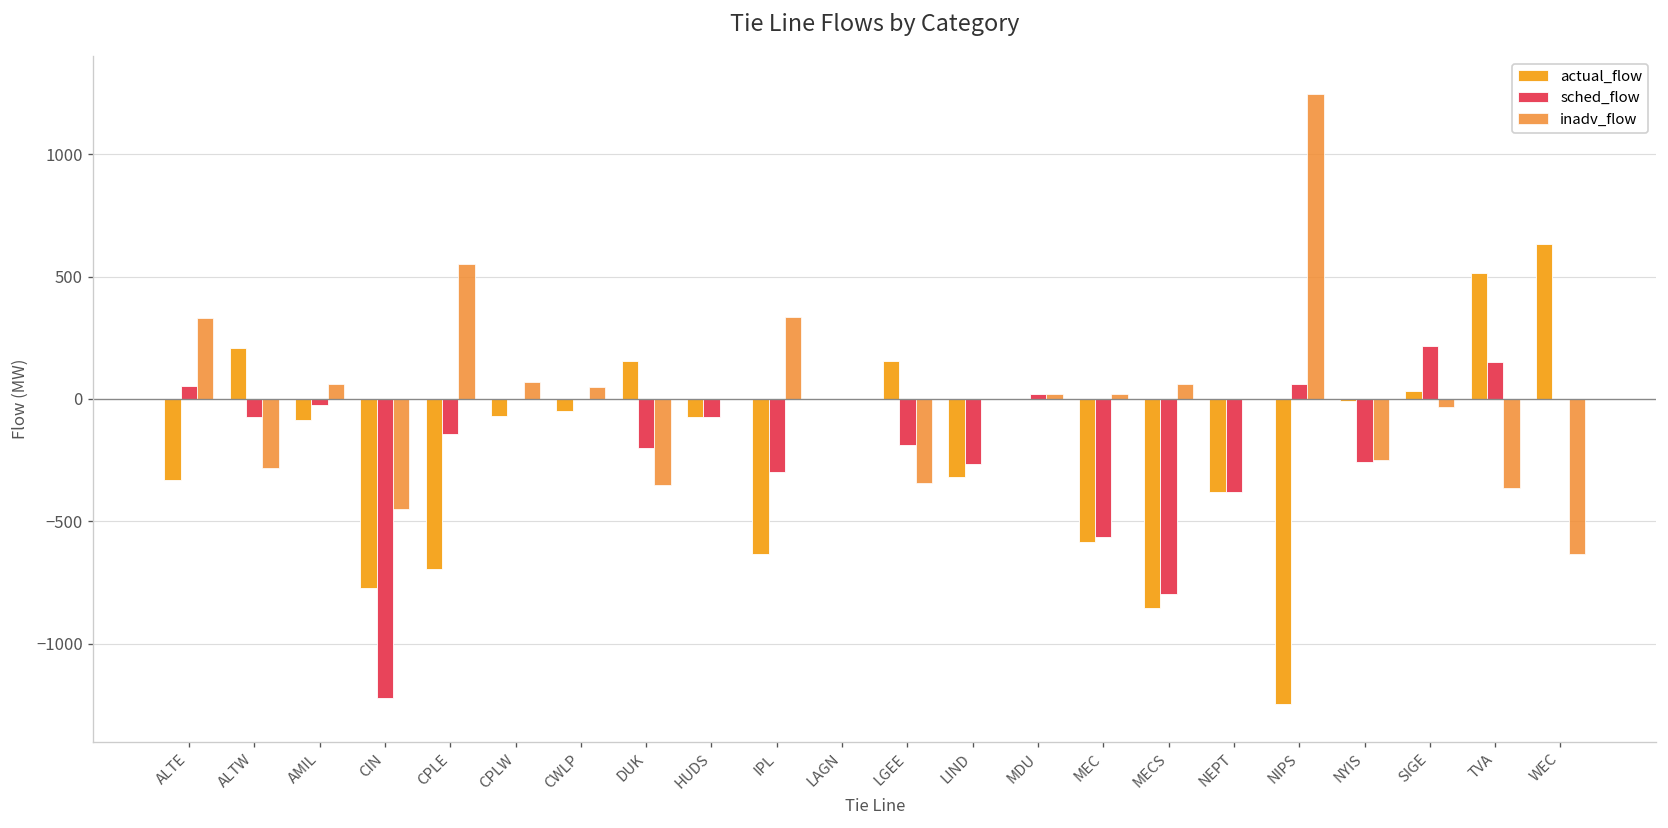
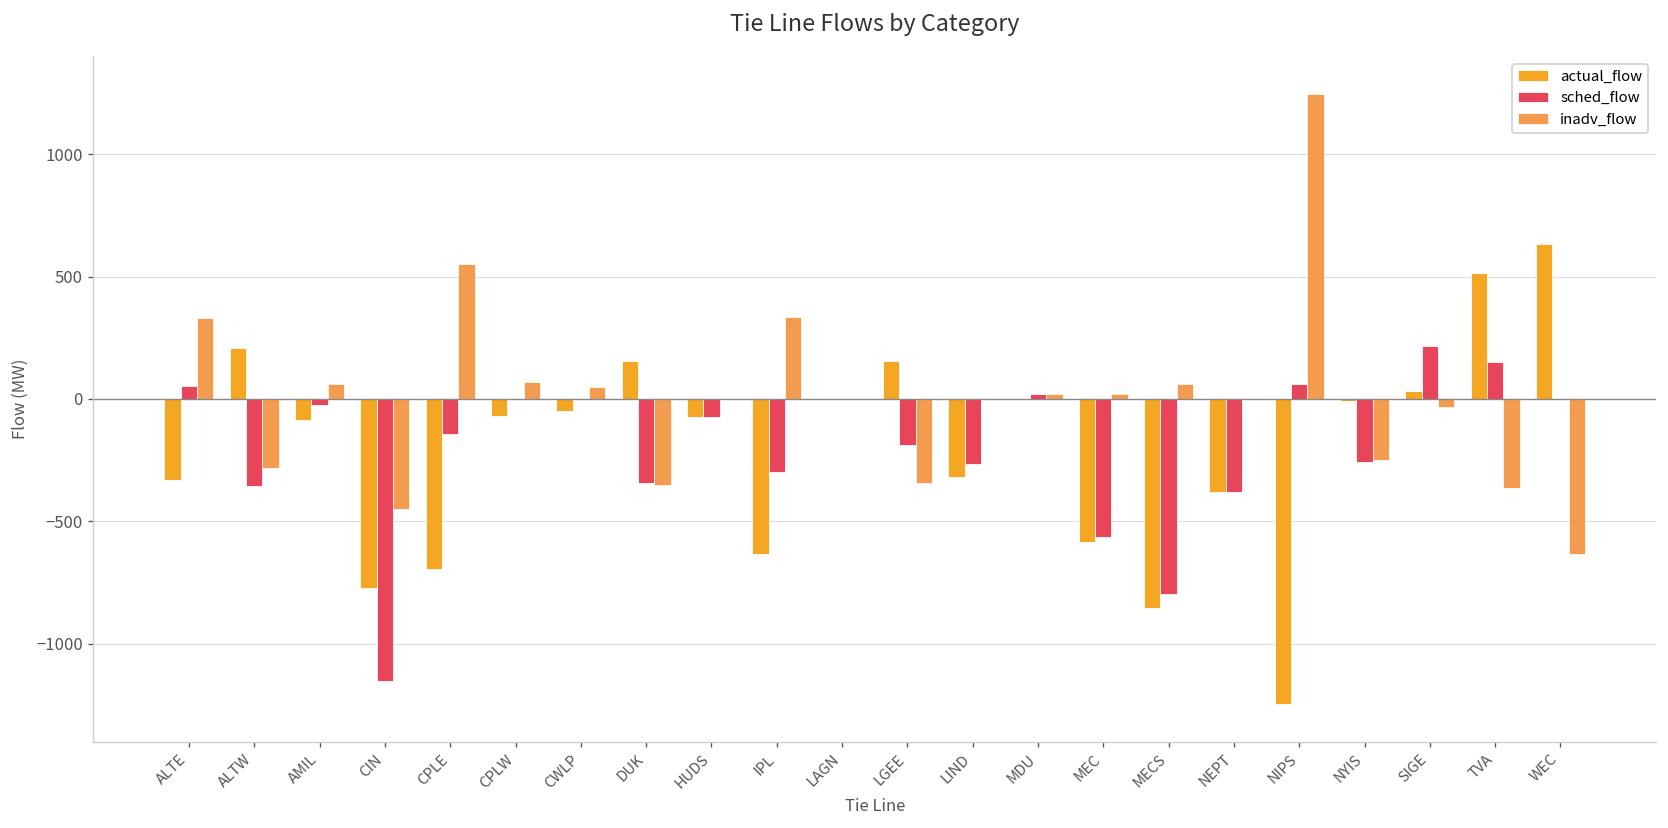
sched_flow, ALTW: -80 -> -350
sched_flow, CIN: -1220 -> -1150
sched_flow, DUK: -200 -> -340
